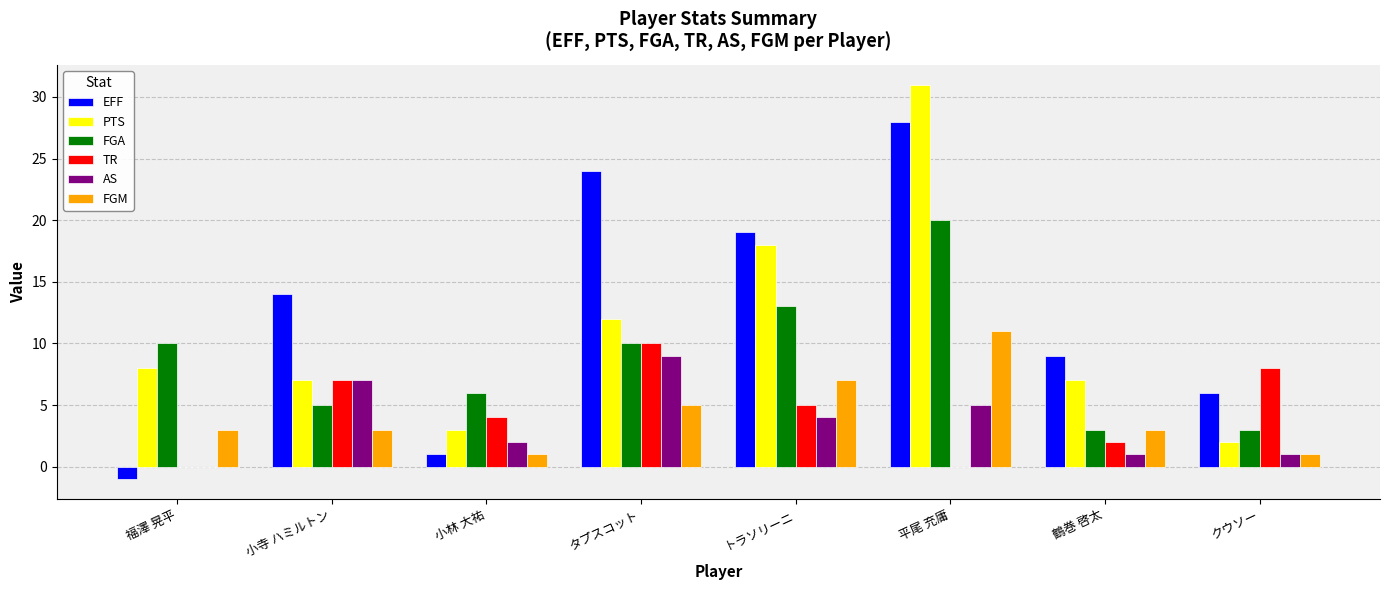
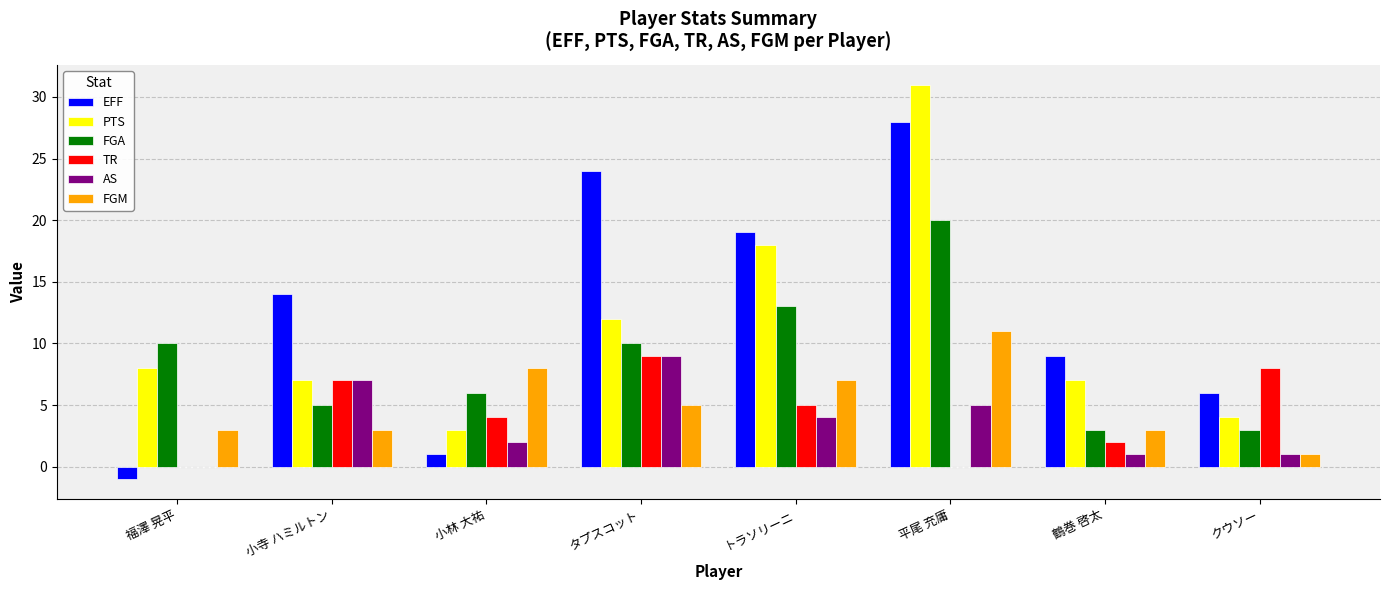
FGM, 小林 大祐: 1 -> 8
TR, タプスコット: 10 -> 9
PTS, クウソー: 2 -> 4
